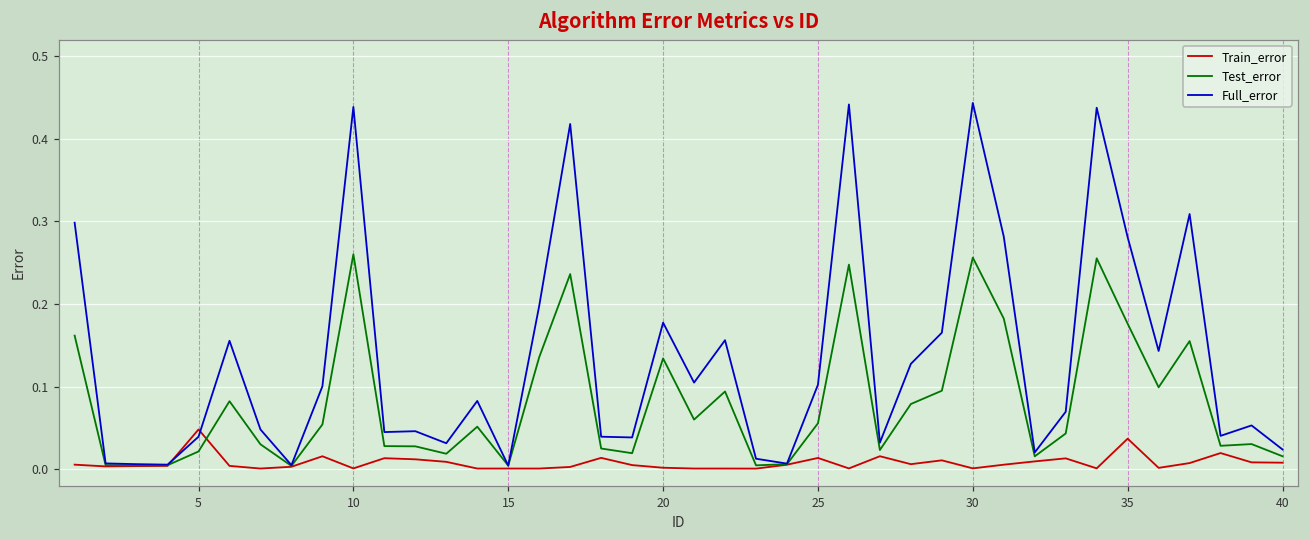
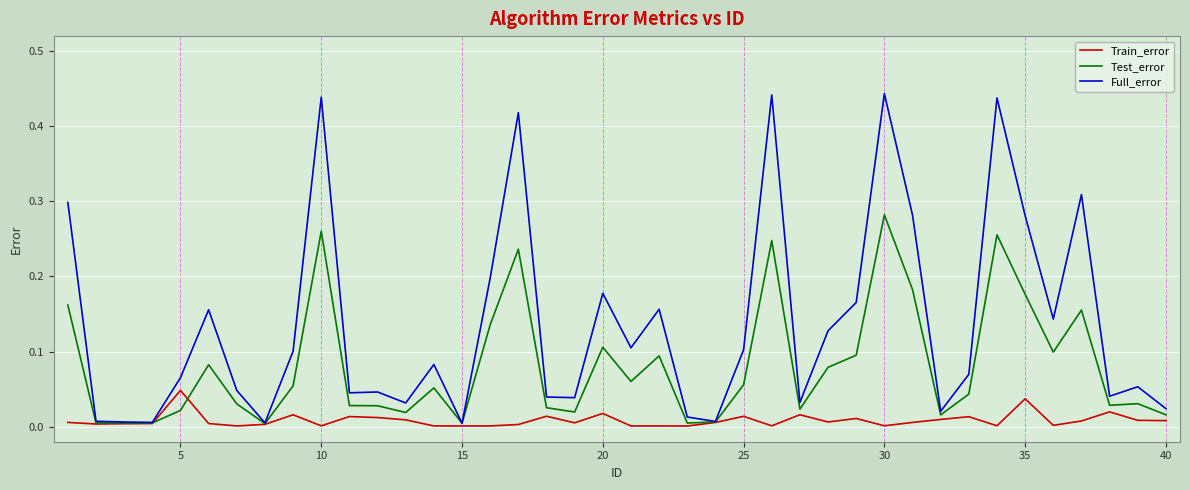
Full_error, 5: 0.04 -> 0.07
Train_error, 20: 0.00 -> 0.02
Test_error, 20: 0.13 -> 0.11
Test_error, 30: 0.26 -> 0.28
